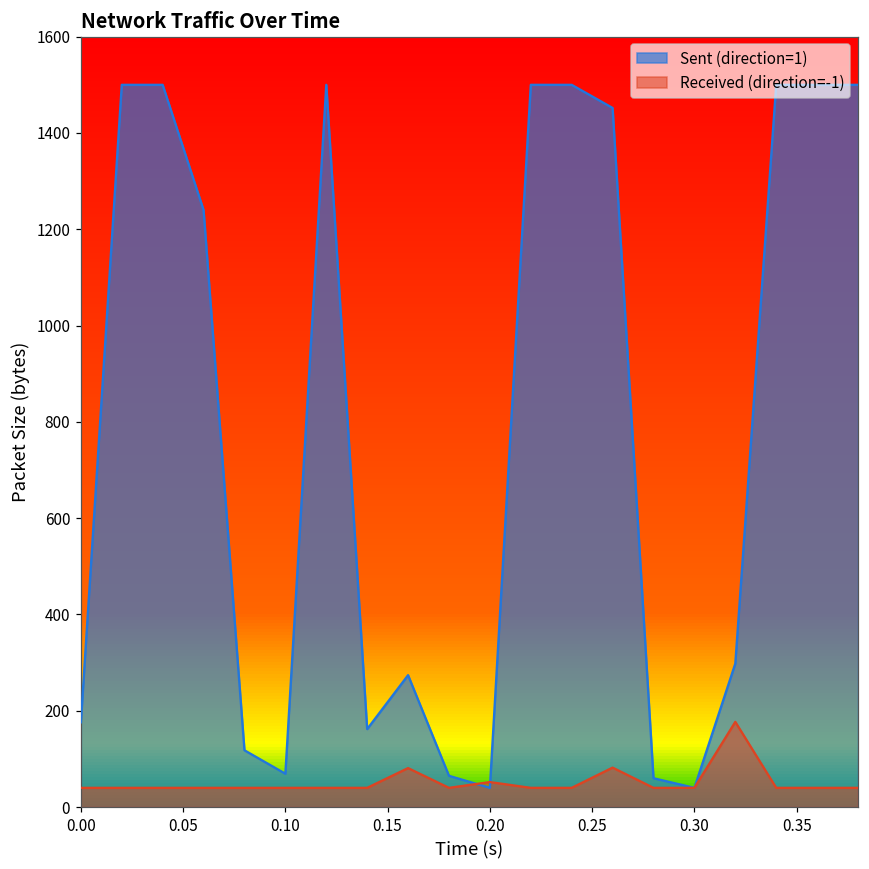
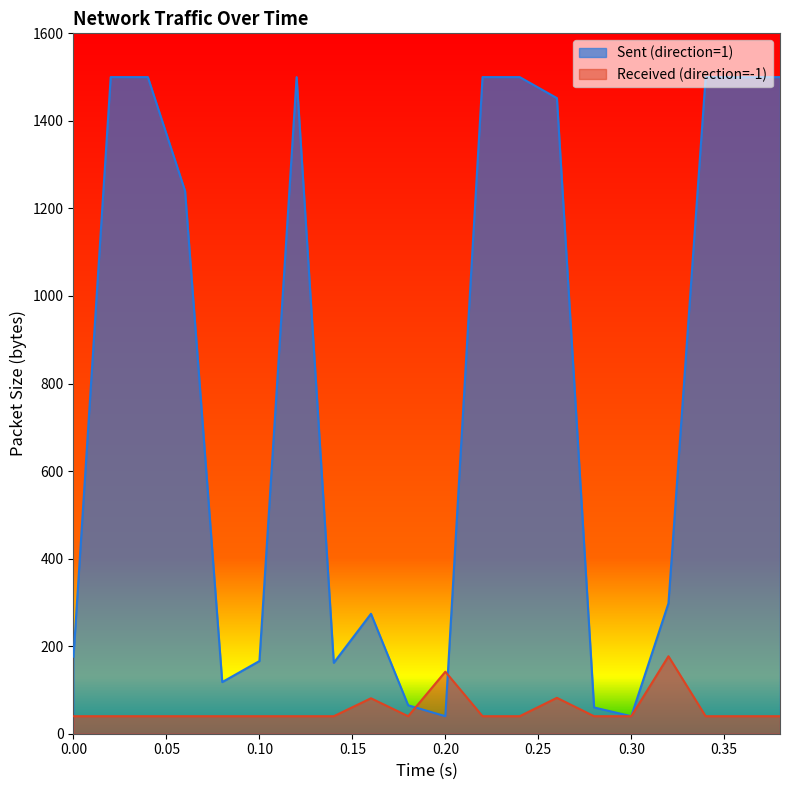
Sent (direction=1), 0.10: 70 -> 170
Received (direction=-1), 0.20: 50 -> 140
